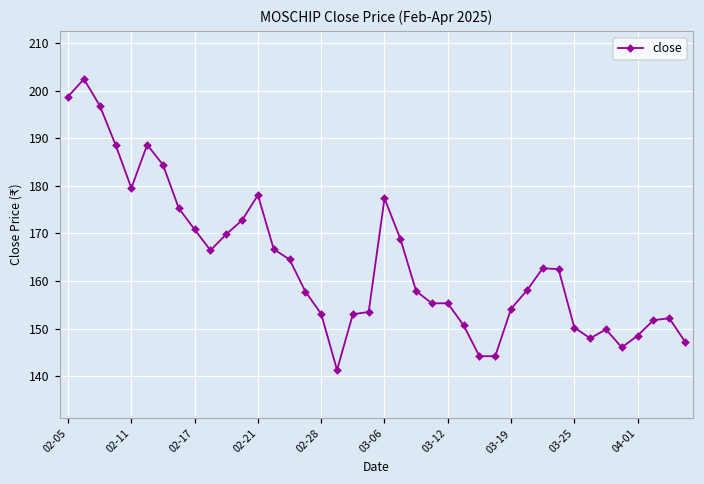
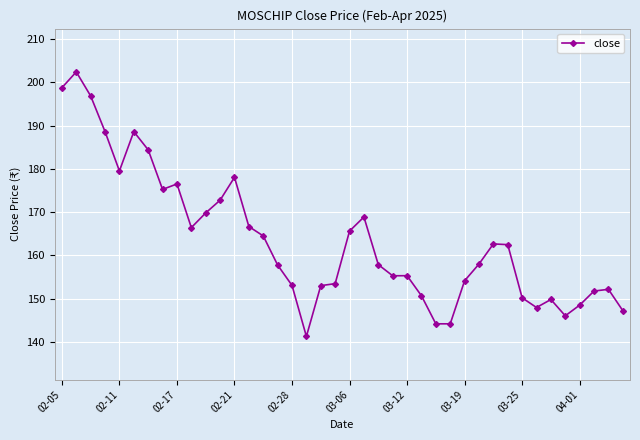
02-17: 171 -> 177
03-06: 177 -> 166
